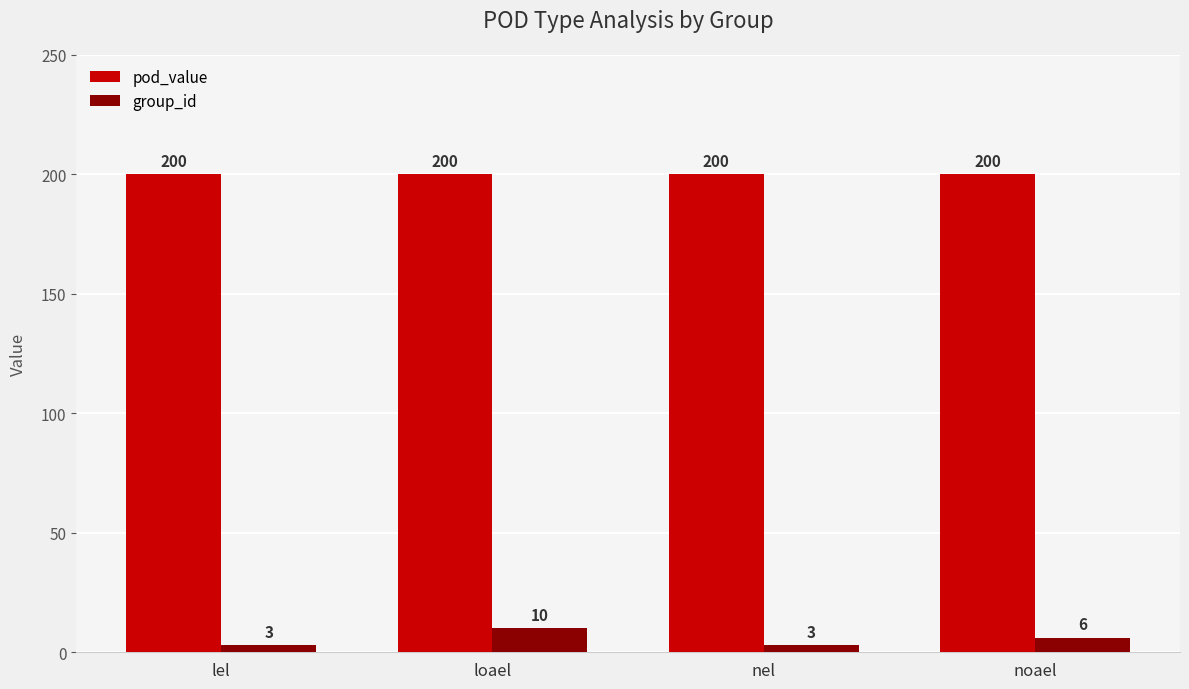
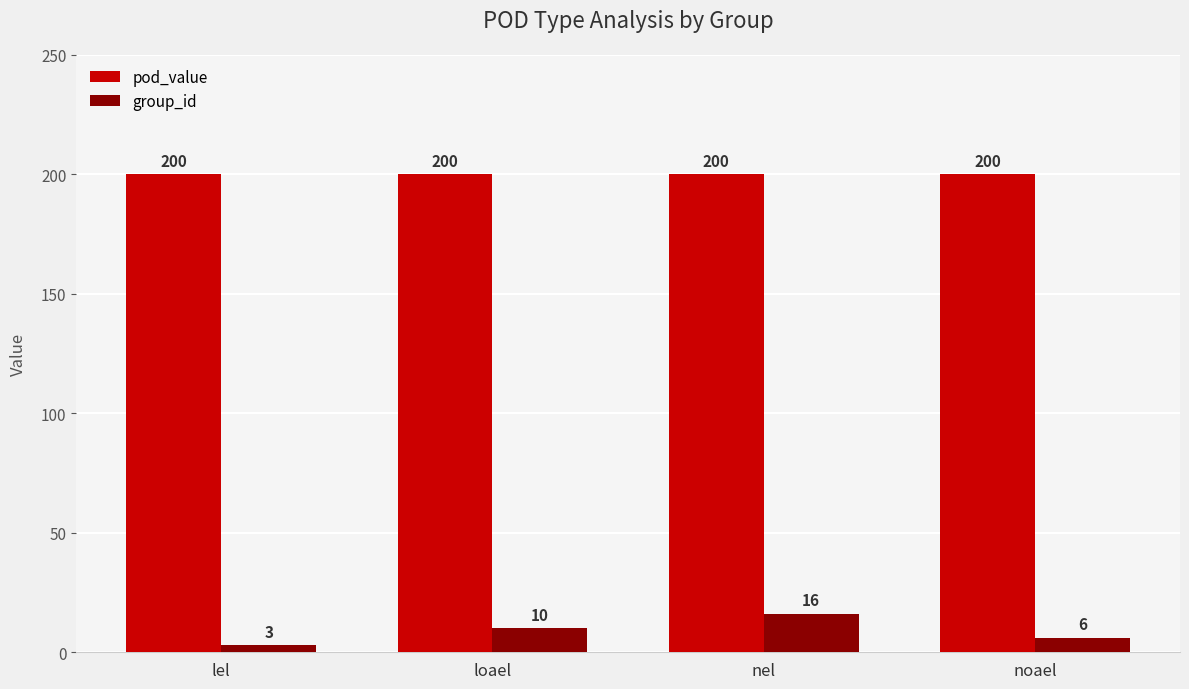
group_id, nel: 3 -> 16
